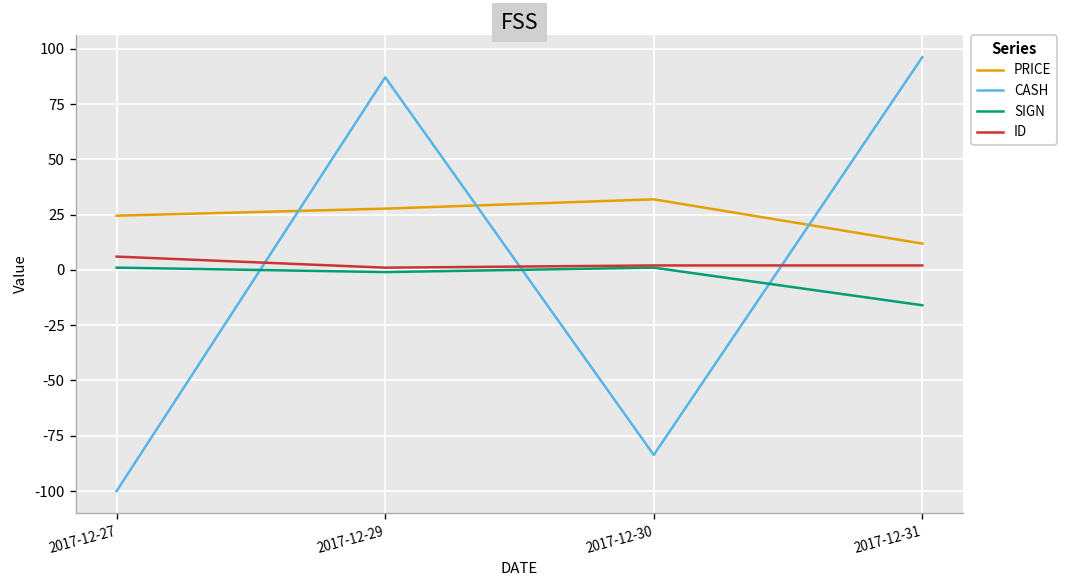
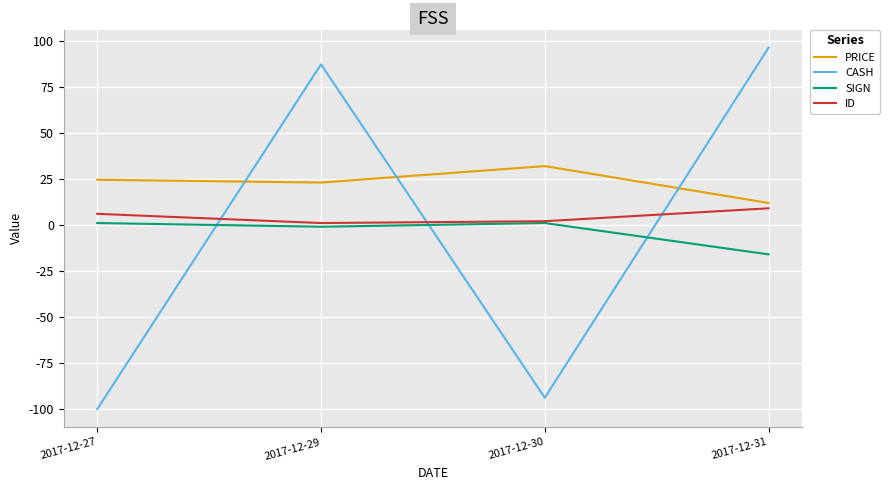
PRICE, 2017-12-29: 28 -> 23
CASH, 2017-12-30: -84 -> -94
ID, 2017-12-31: 2 -> 9
